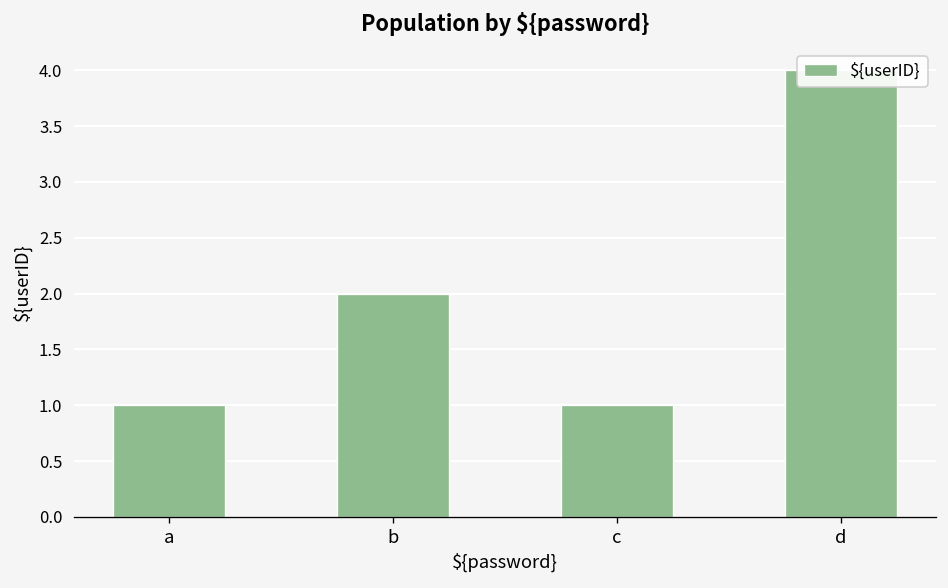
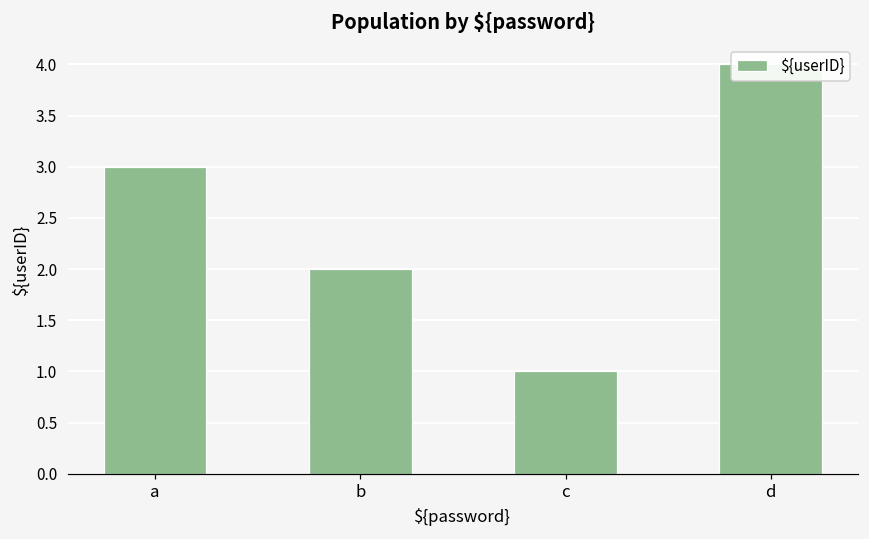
a: 1 -> 3
